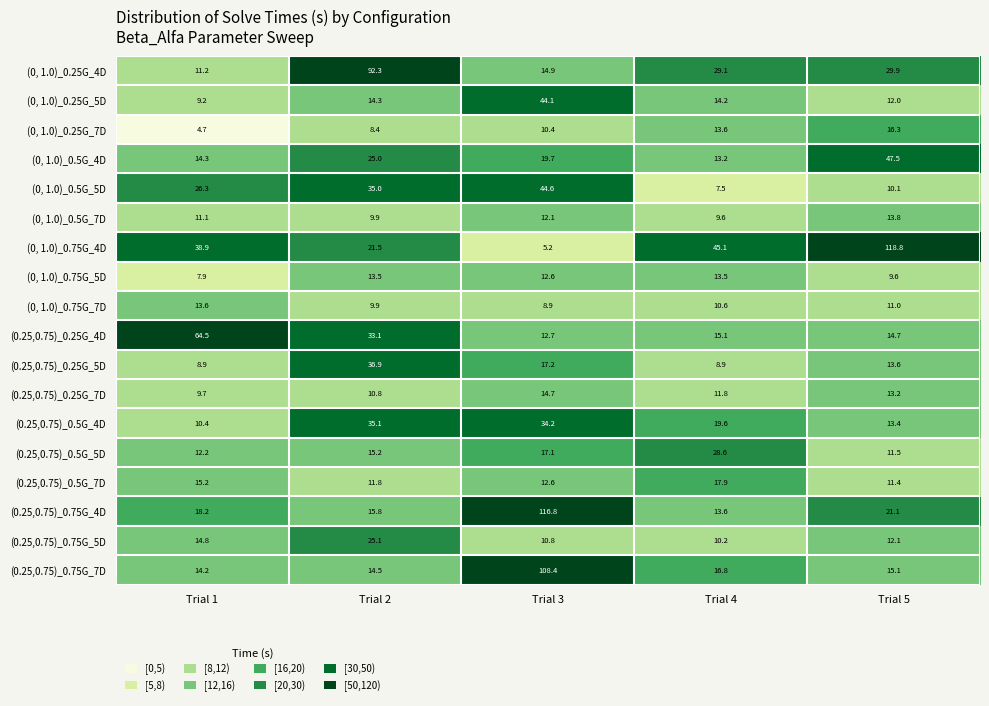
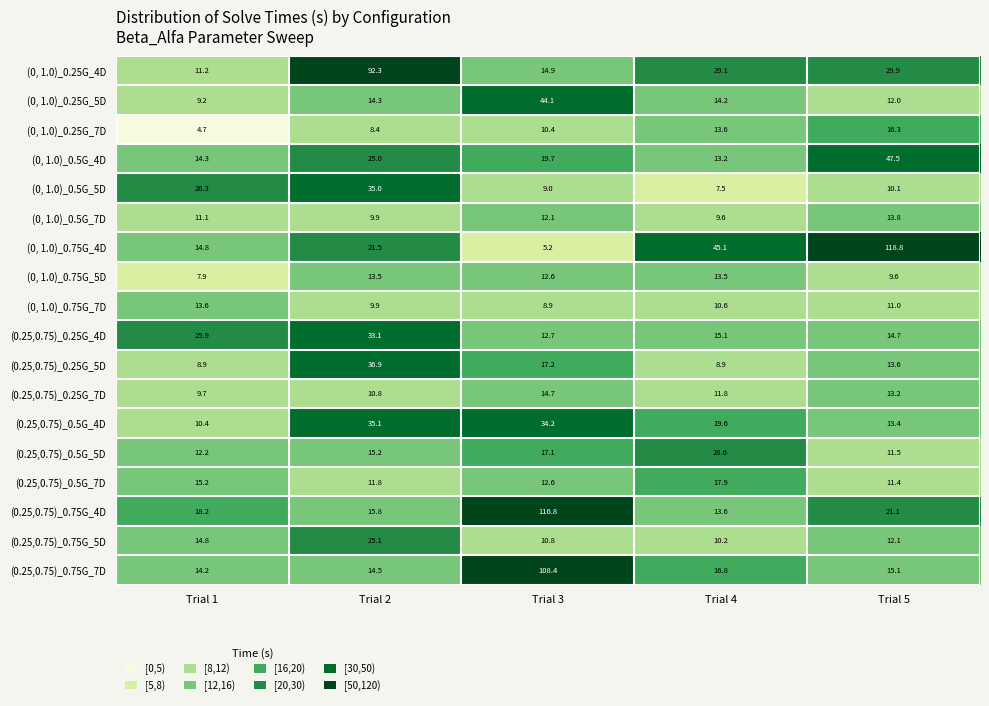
(0, 1.0)_0.5G_5D, Trial 3: 44.6 -> 9.0
(0, 1.0)_0.75G_4D, Trial 1: 38.9 -> 14.8
(0.25,0.75)_0.25G_4D, Trial 1: 64.5 -> 25.9
